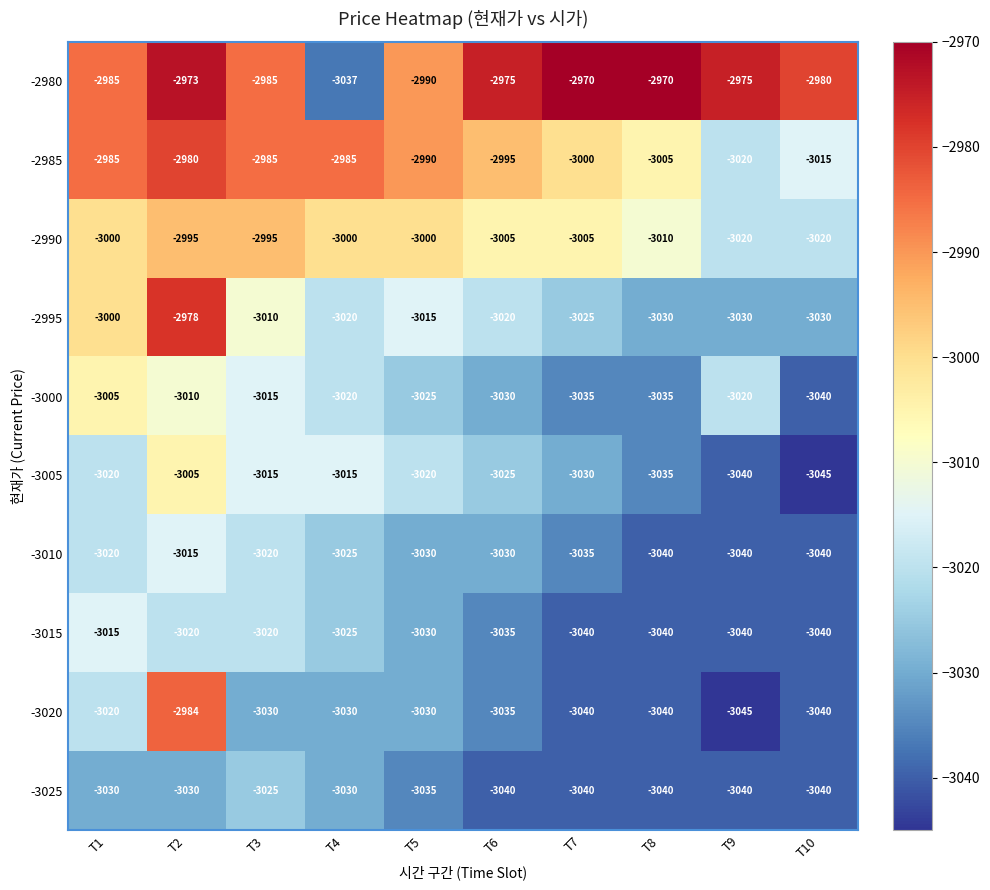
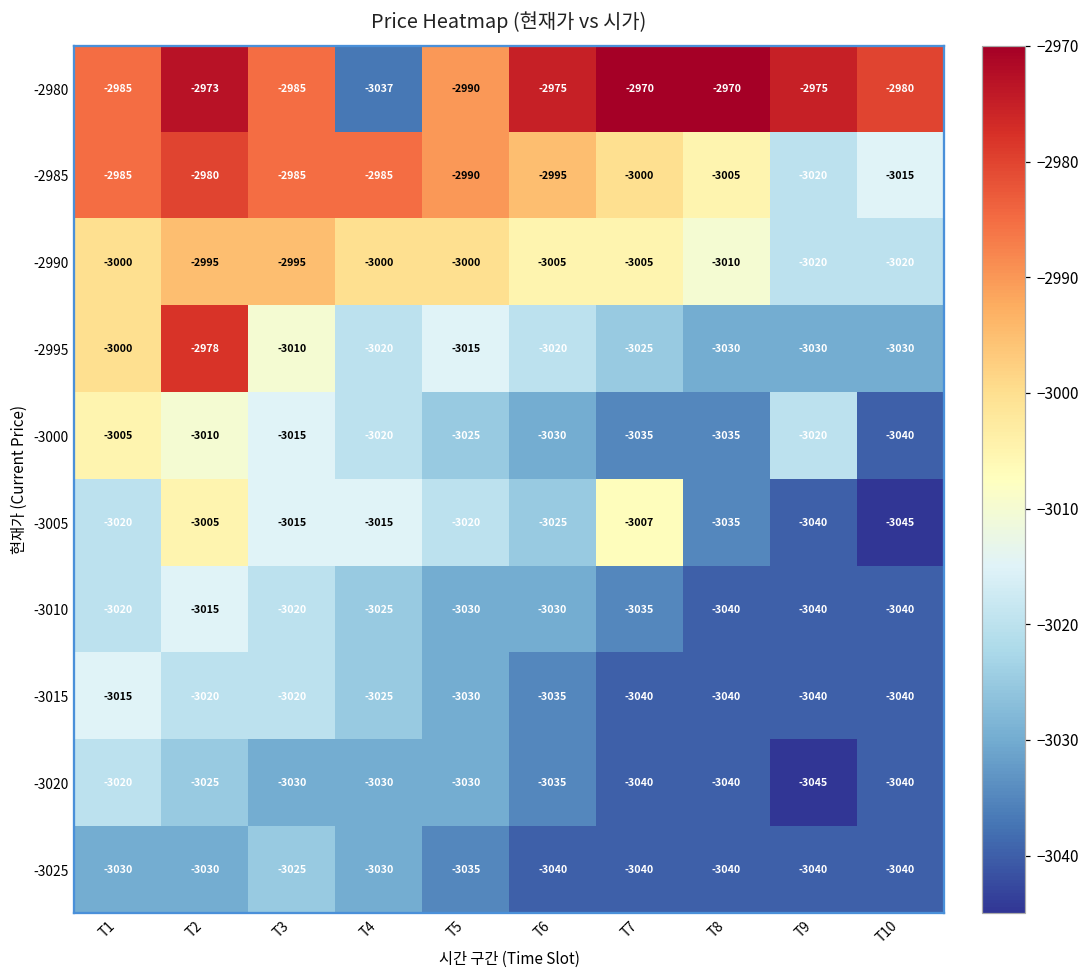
-3005, T7: -3030 -> -3007
-3020, T2: -2984 -> -3025
